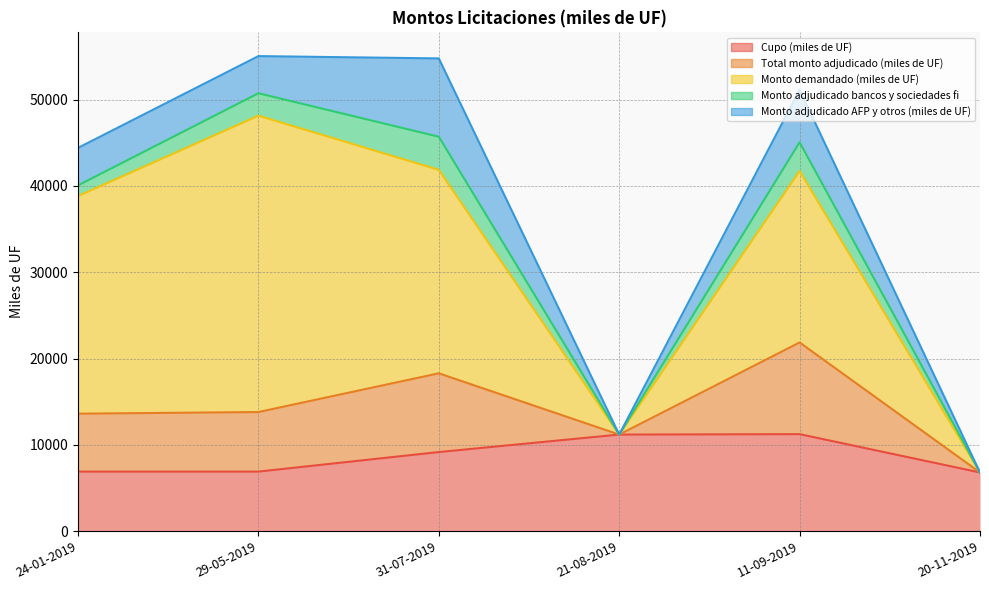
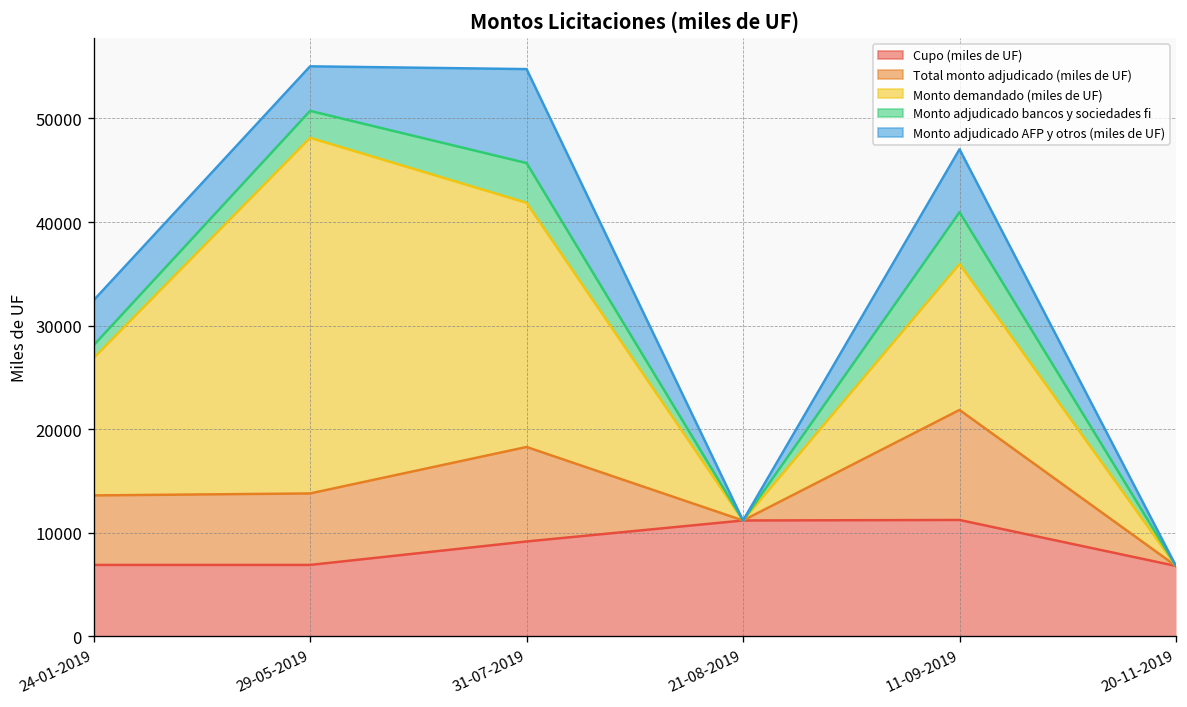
Monto demandado (miles de UF), 24-01-2019: 25000 -> 13000
Monto demandado (miles de UF), 11-09-2019: 20000 -> 14000
Monto adjudicado bancos y sociedades fi, 11-09-2019: 3000 -> 5000
